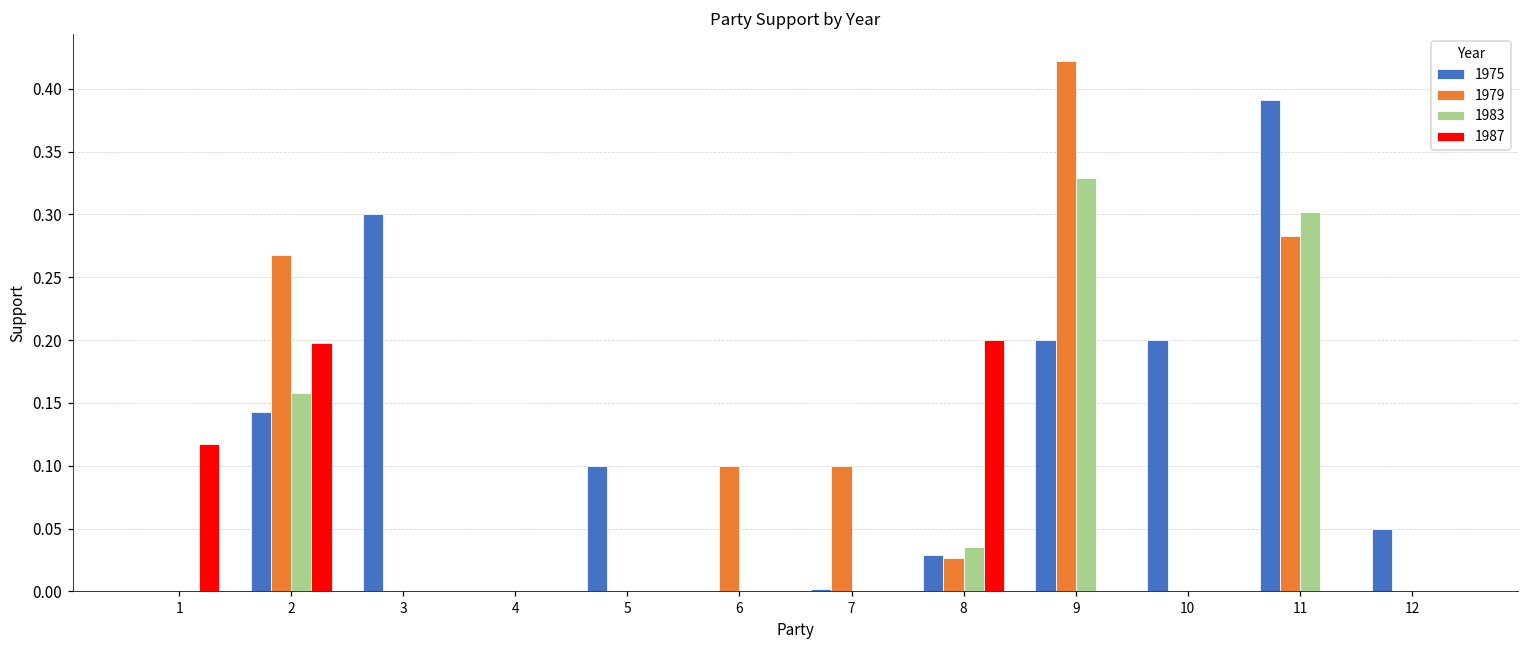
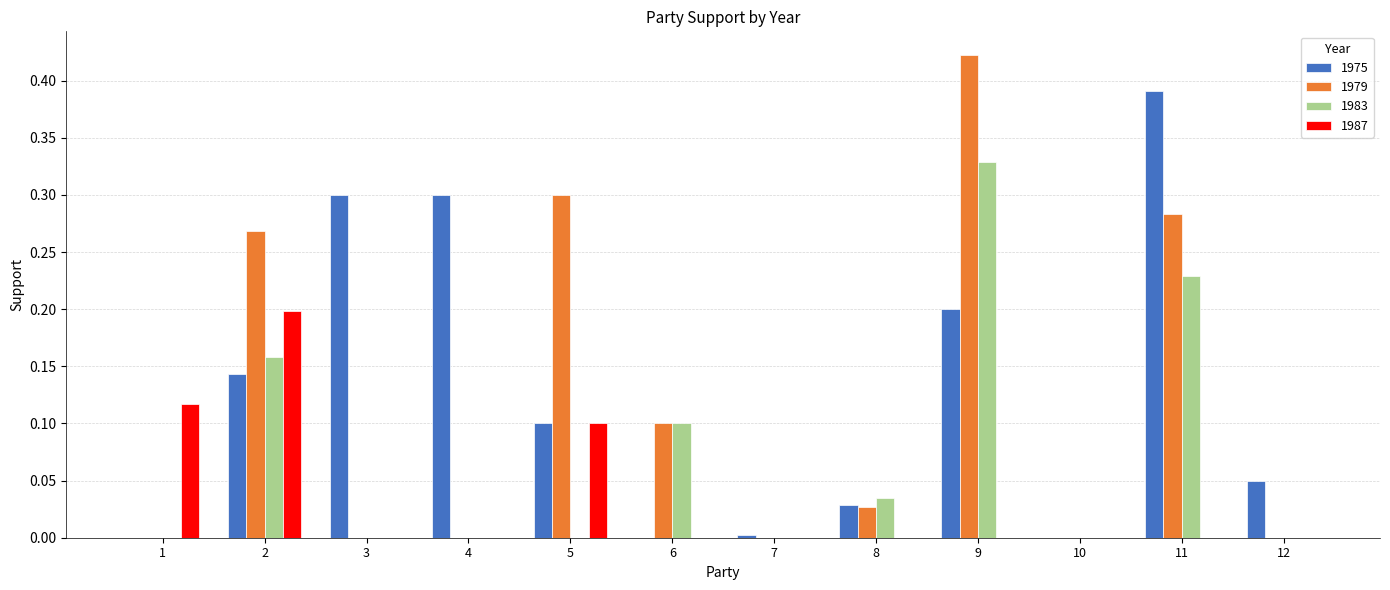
1975, 4: 0.0 -> 0.3
1979, 5: 0.0 -> 0.3
1987, 5: 0.0 -> 0.1
1983, 6: 0.0 -> 0.1
1979, 7: 0.1 -> 0.0
1987, 8: 0.2 -> 0.0
1975, 10: 0.2 -> 0.0
1983, 11: 0.302 -> 0.229
